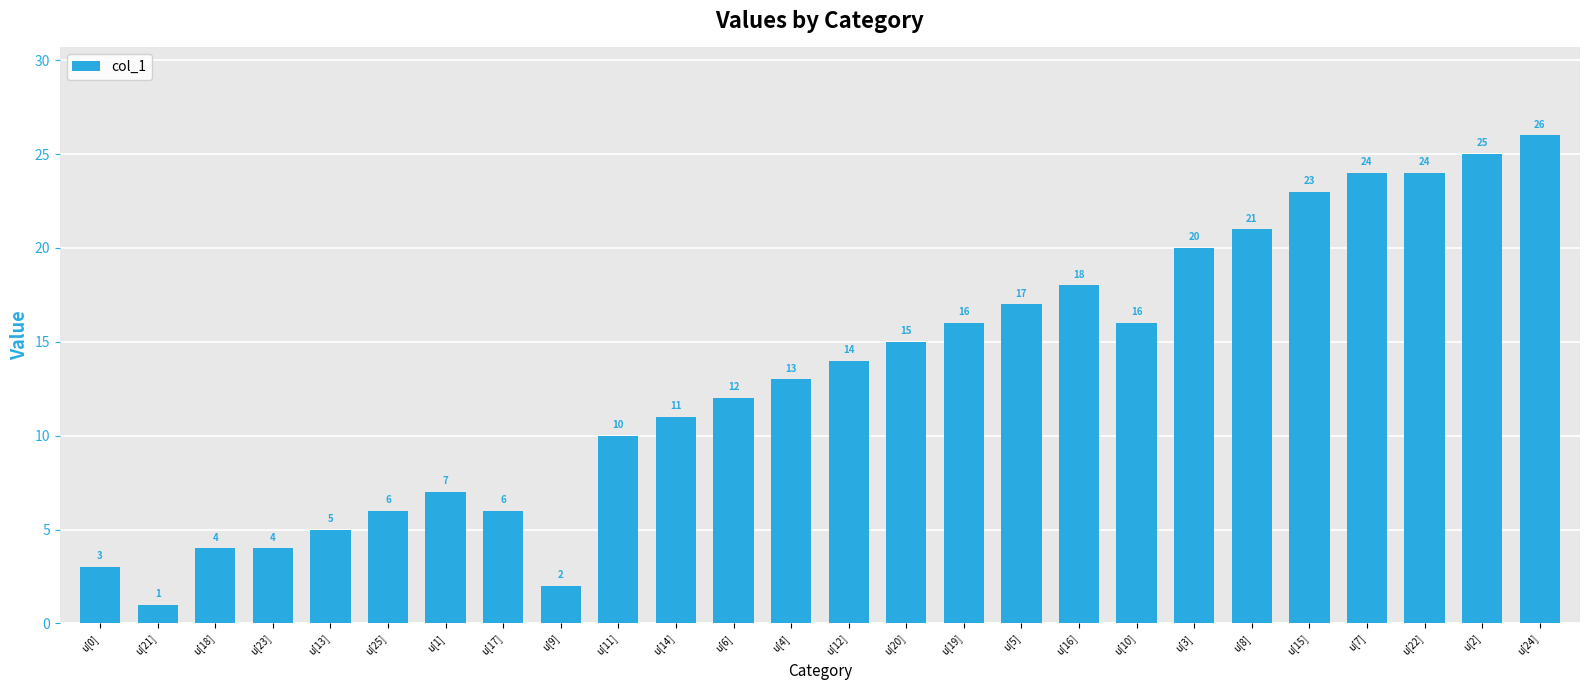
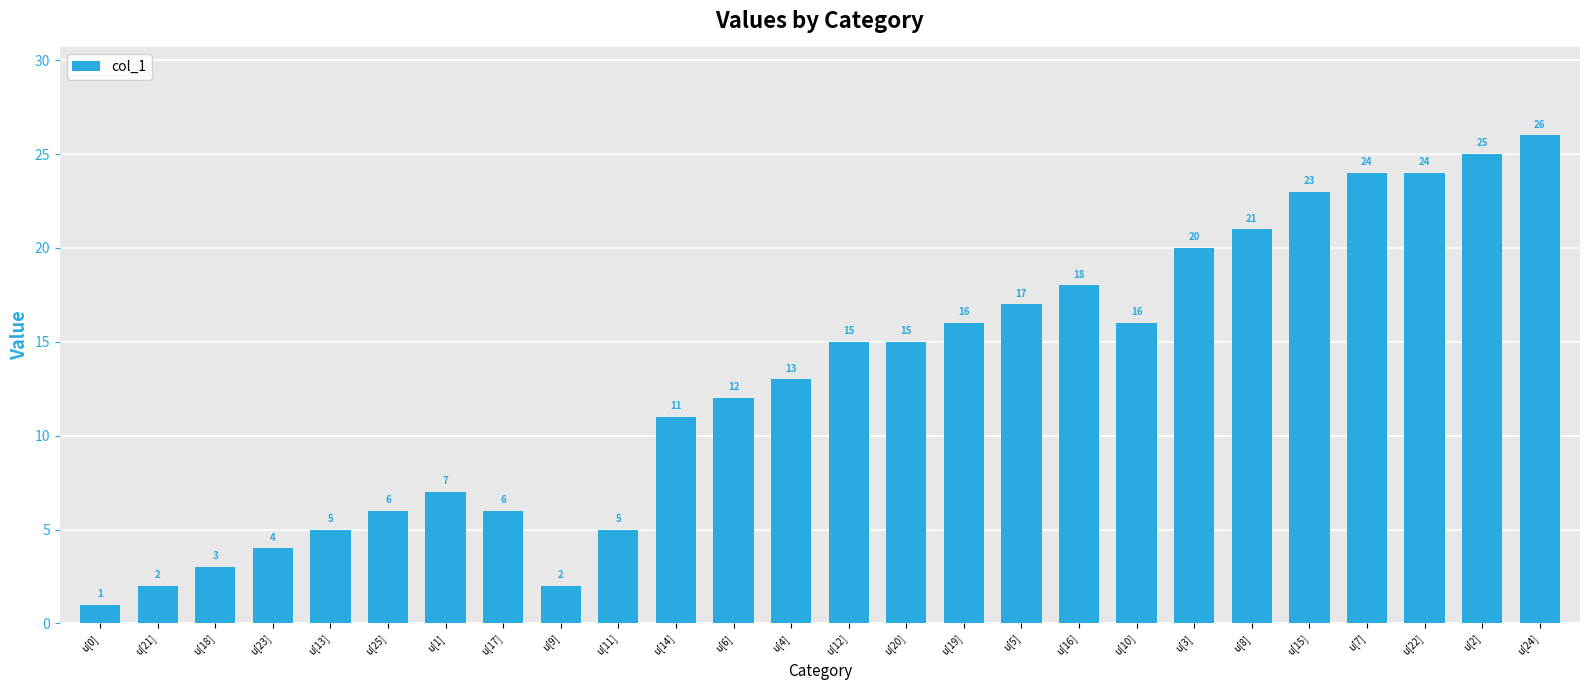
u[0]: 3 -> 1
u[21]: 1 -> 2
u[18]: 4 -> 3
u[11]: 10 -> 5
u[12]: 14 -> 15
